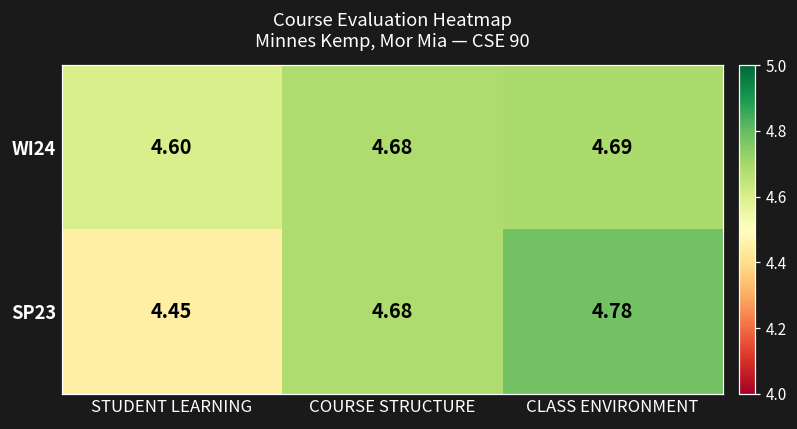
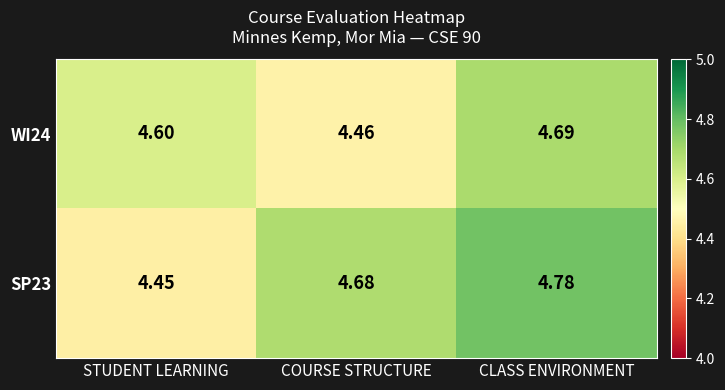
WI24, COURSE STRUCTURE: 4.68 -> 4.46
